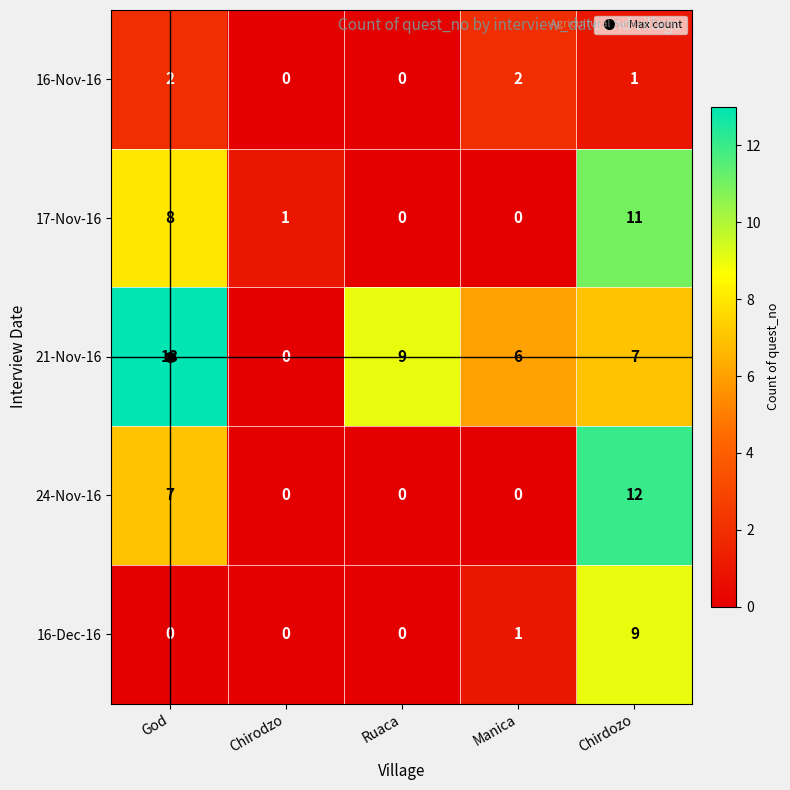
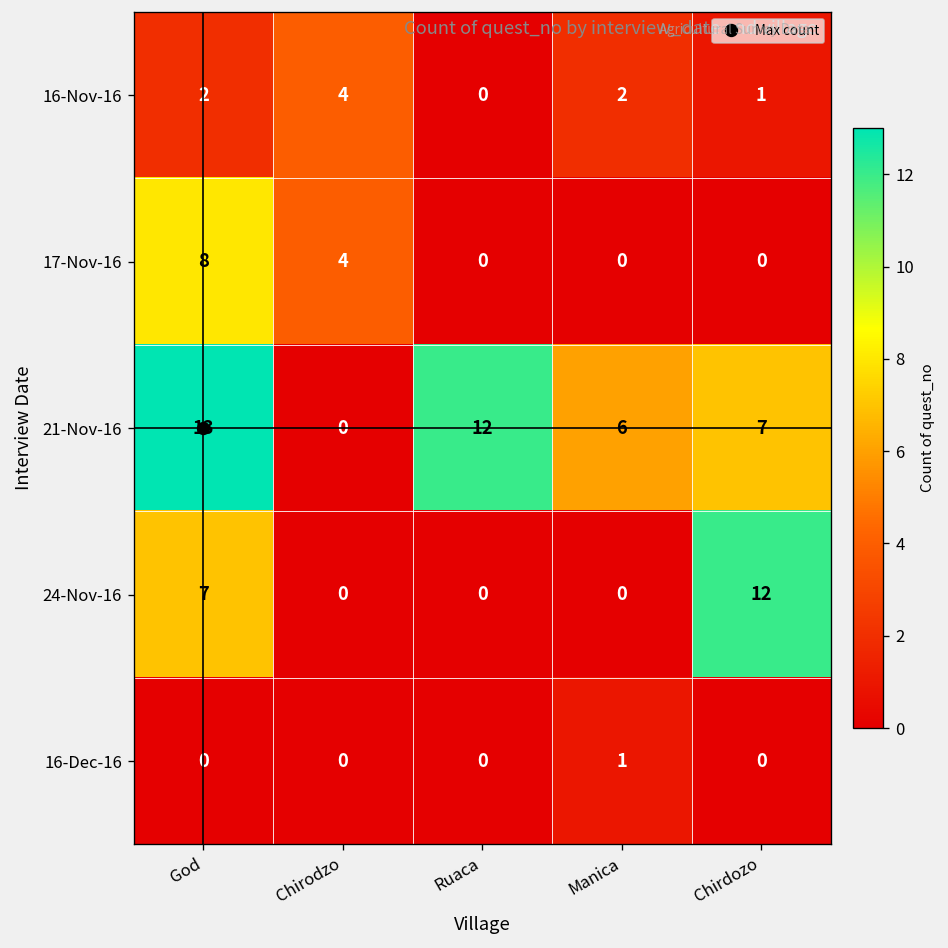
16-Nov-16, Chirodzo: 0 -> 4
17-Nov-16, Chirodzo: 1 -> 4
17-Nov-16, Chirdozo: 11 -> 0
21-Nov-16, Ruaca: 9 -> 12
16-Dec-16, Chirdozo: 9 -> 0
